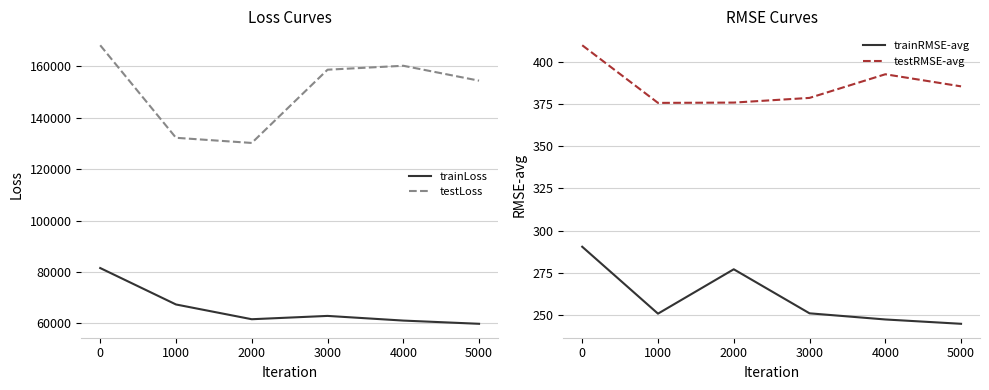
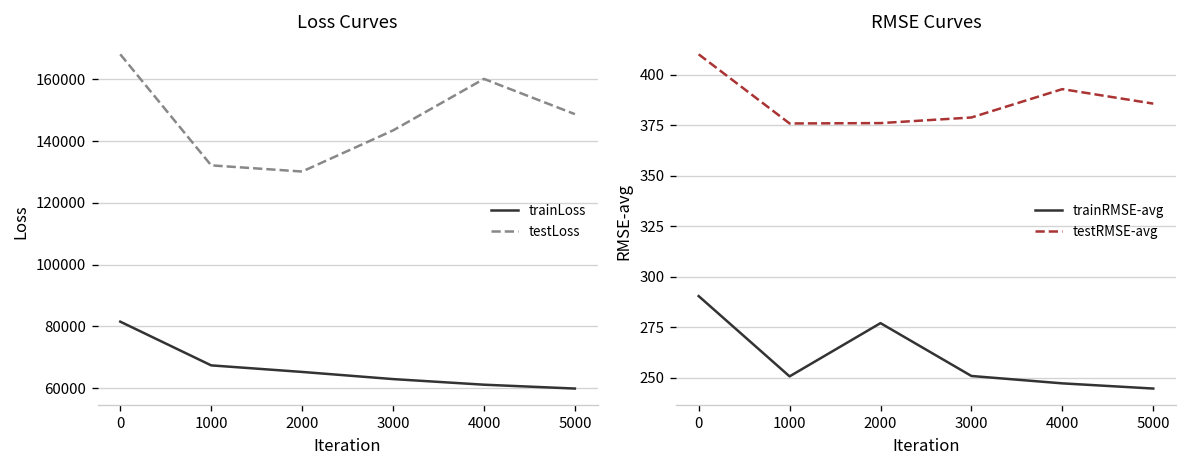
Loss Curves, trainLoss, 2000: 62000 -> 65000
Loss Curves, testLoss, 3000: 159000 -> 143000
Loss Curves, testLoss, 5000: 154000 -> 149000
